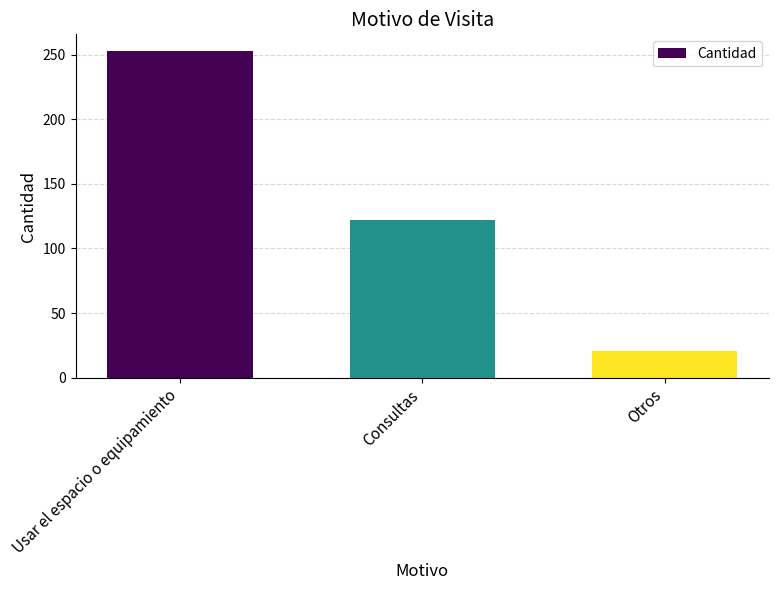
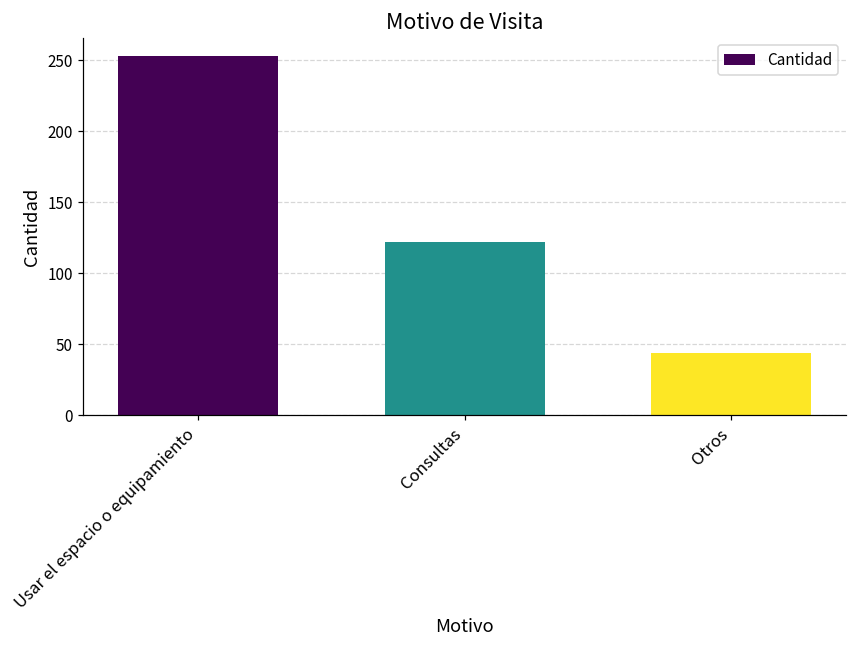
Otros: 21 -> 44
